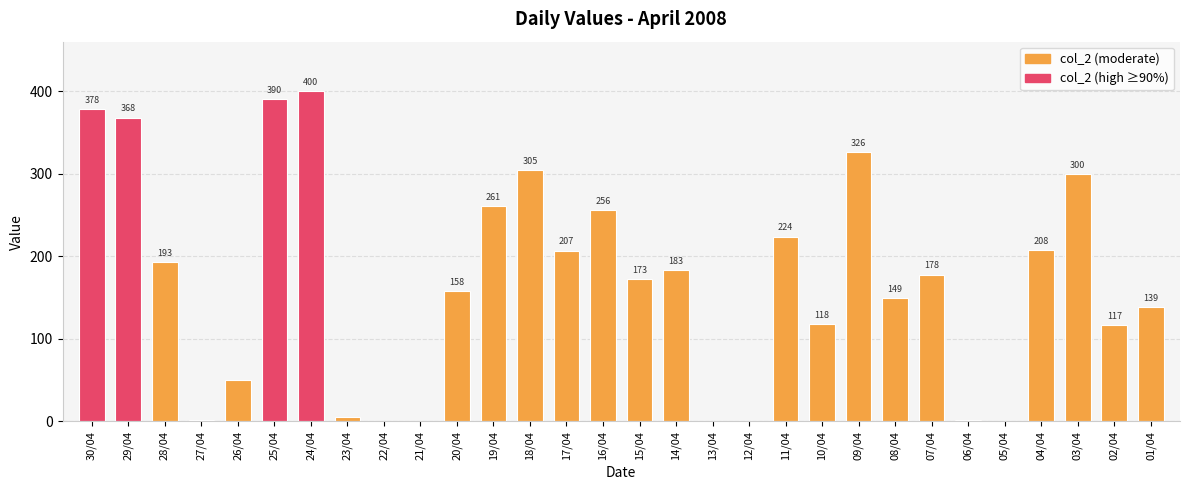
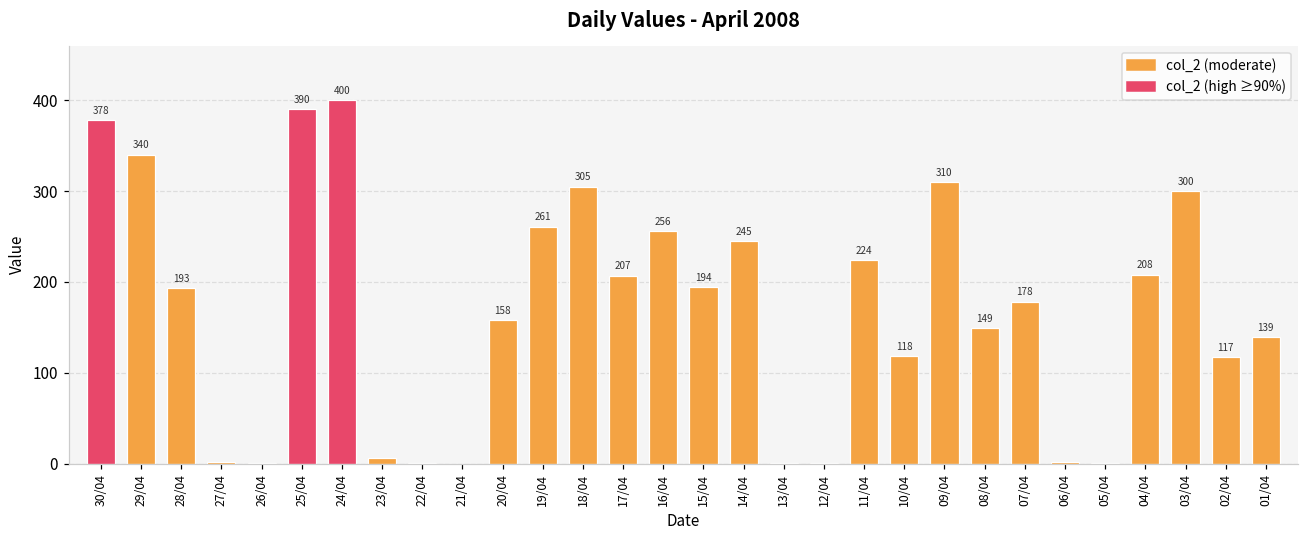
29/04: 368 -> 340
26/04: 50 -> 0
15/04: 173 -> 194
14/04: 183 -> 245
09/04: 326 -> 310
